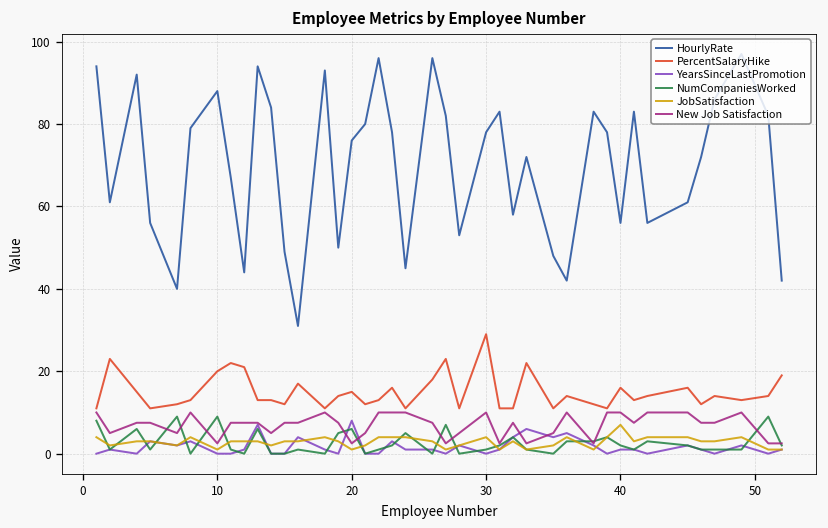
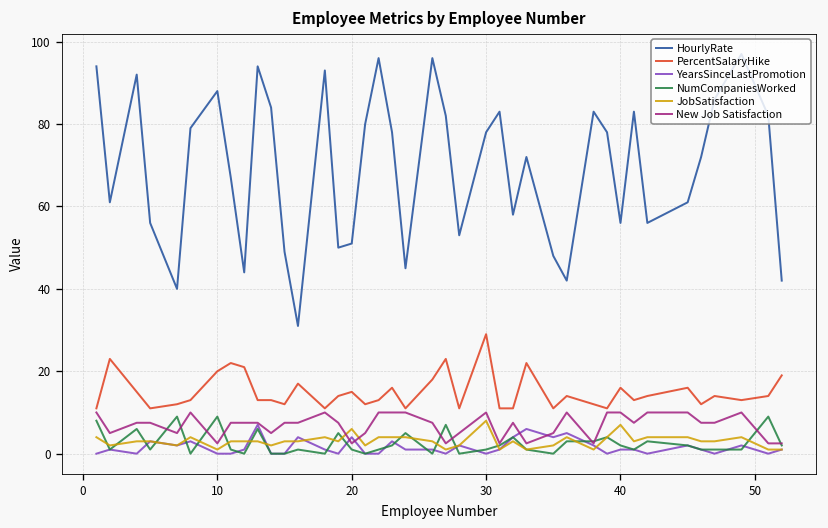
HourlyRate, 20: 76 -> 51
YearsSinceLastPromotion, 20: 8 -> 4
NumCompaniesWorked, 20: 6 -> 1
JobSatisfaction, 20: 1 -> 6
JobSatisfaction, 30: 4 -> 8
